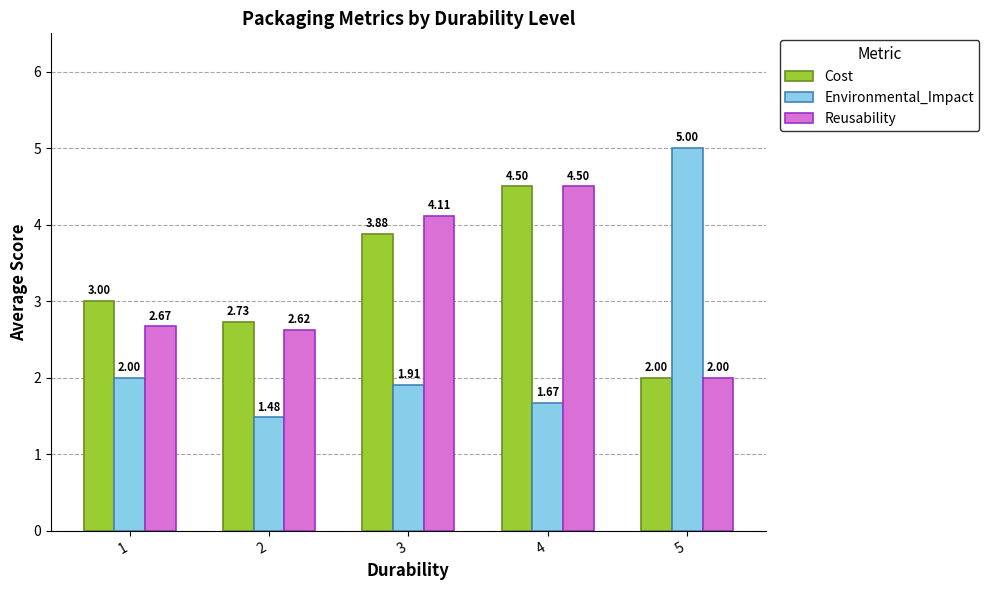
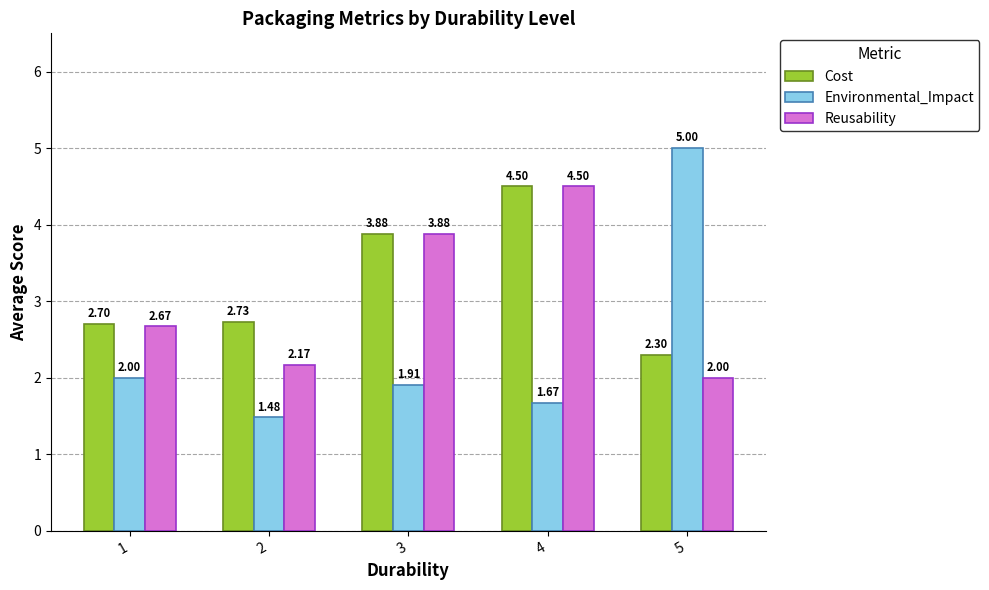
Cost, 1: 3.00 -> 2.70
Reusability, 2: 2.62 -> 2.17
Reusability, 3: 4.11 -> 3.88
Cost, 5: 2.00 -> 2.30
